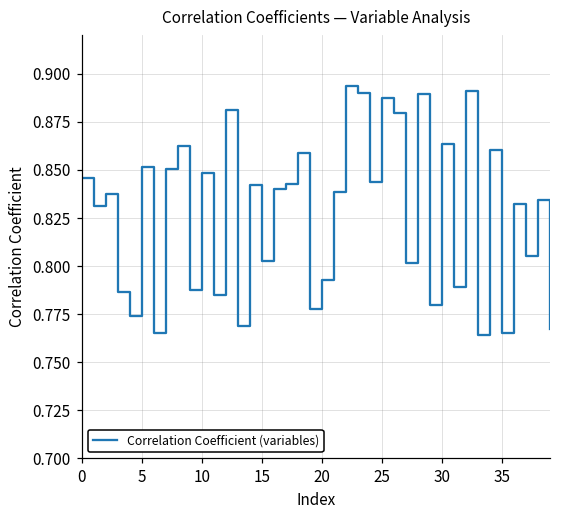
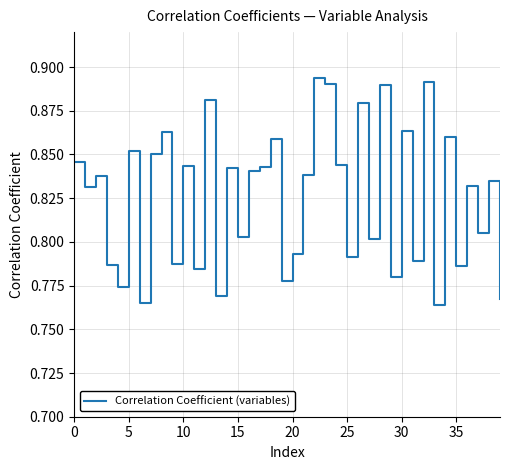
10: 0.848 -> 0.843
25: 0.887 -> 0.791
35: 0.765 -> 0.786
